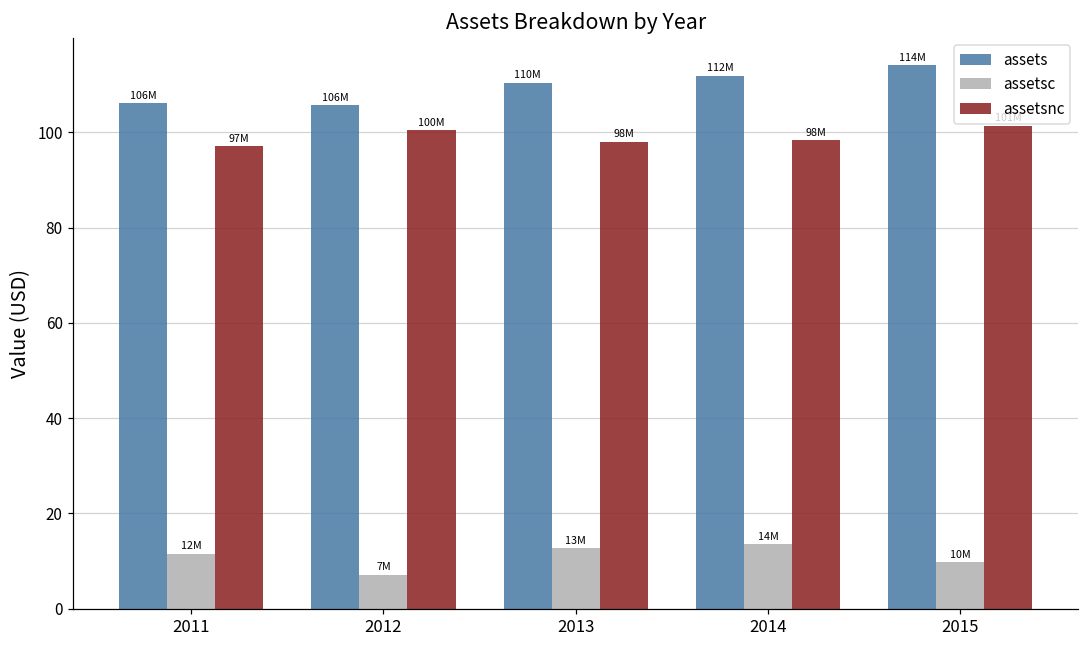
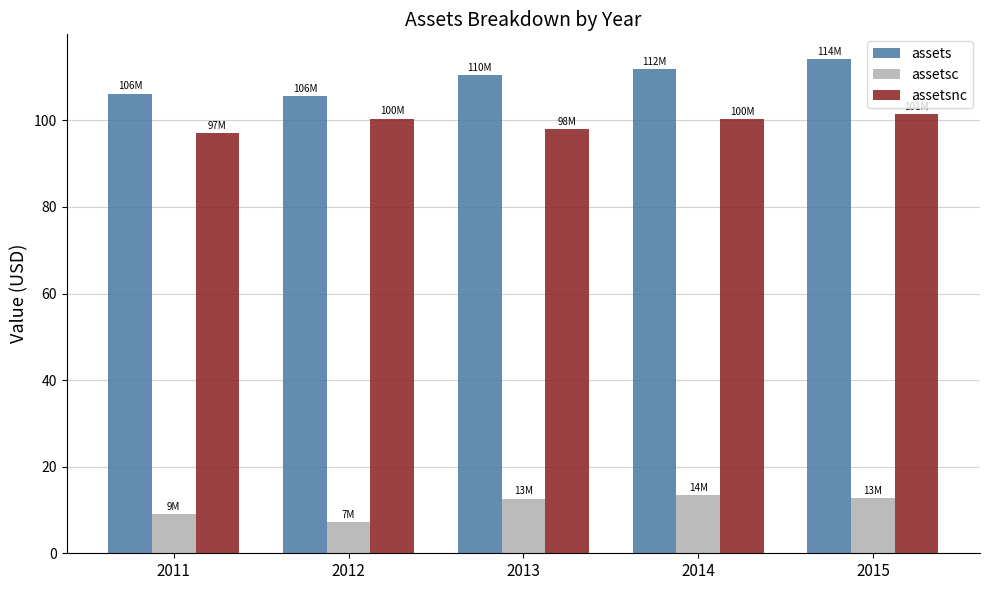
assetsc, 2011: 12M -> 9M
assetsnc, 2014: 98M -> 100M
assetsc, 2015: 10M -> 13M
